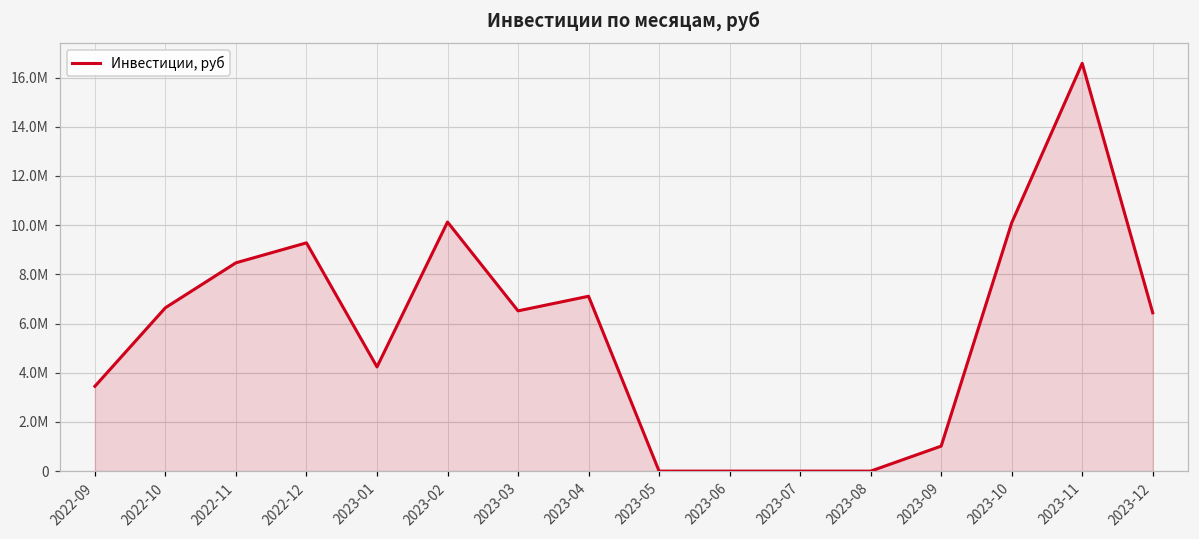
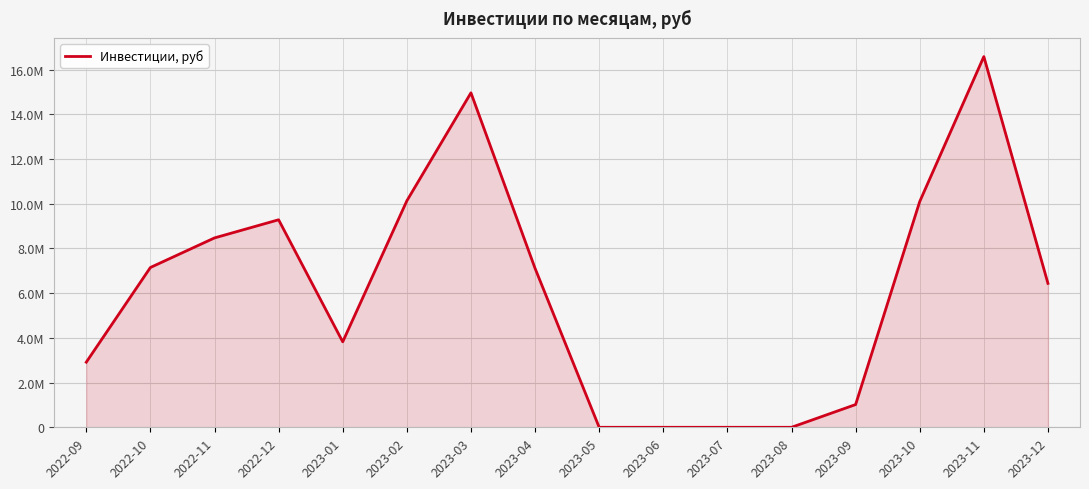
2022-09: 3400000 -> 2900000
2022-10: 6600000 -> 7100000
2023-01: 4200000 -> 3800000
2023-03: 6500000 -> 15000000
